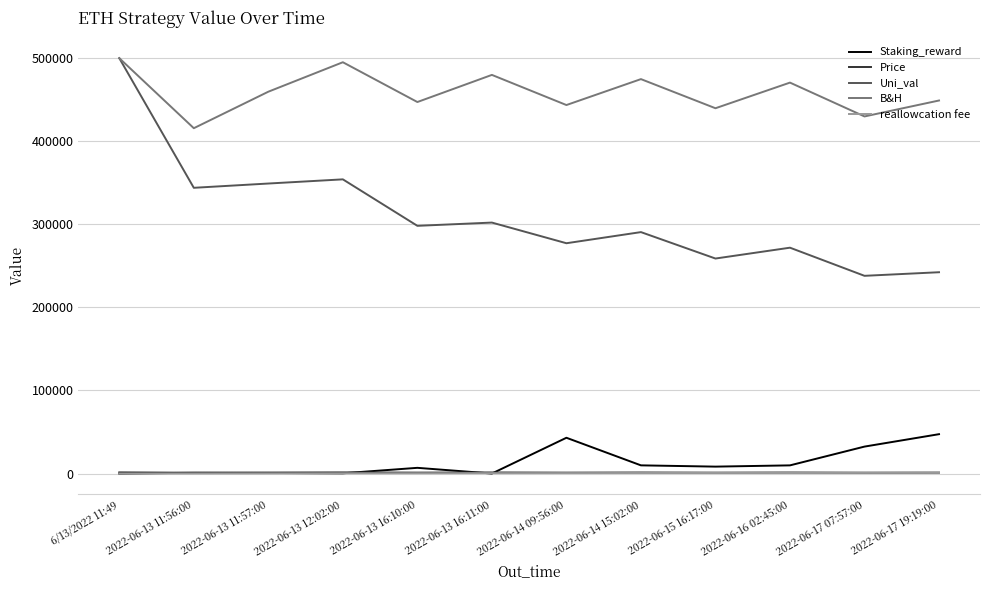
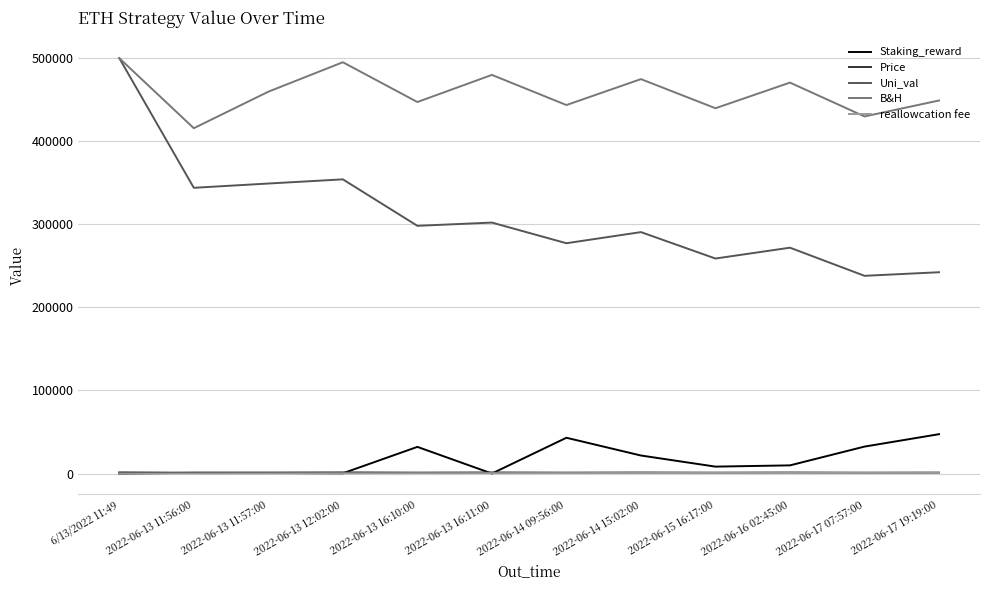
Staking_reward, 2022-06-13 16:10:00: 10000 -> 30000
Staking_reward, 2022-06-14 15:02:00: 10000 -> 20000
